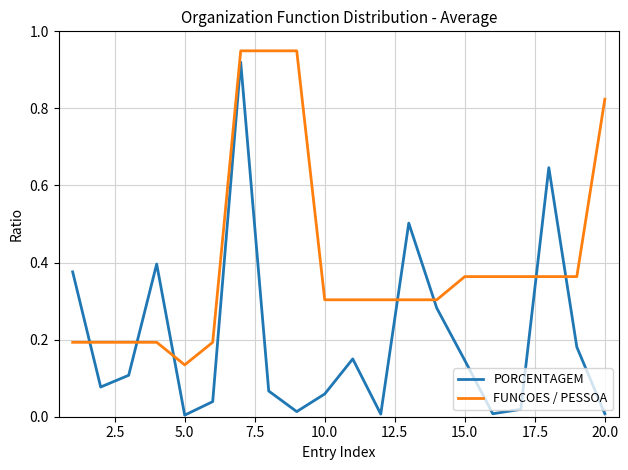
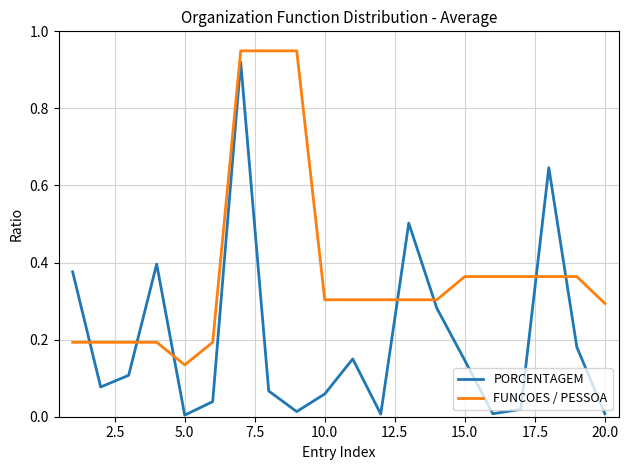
FUNCOES / PESSOA, 20.0: 0.82 -> 0.29
